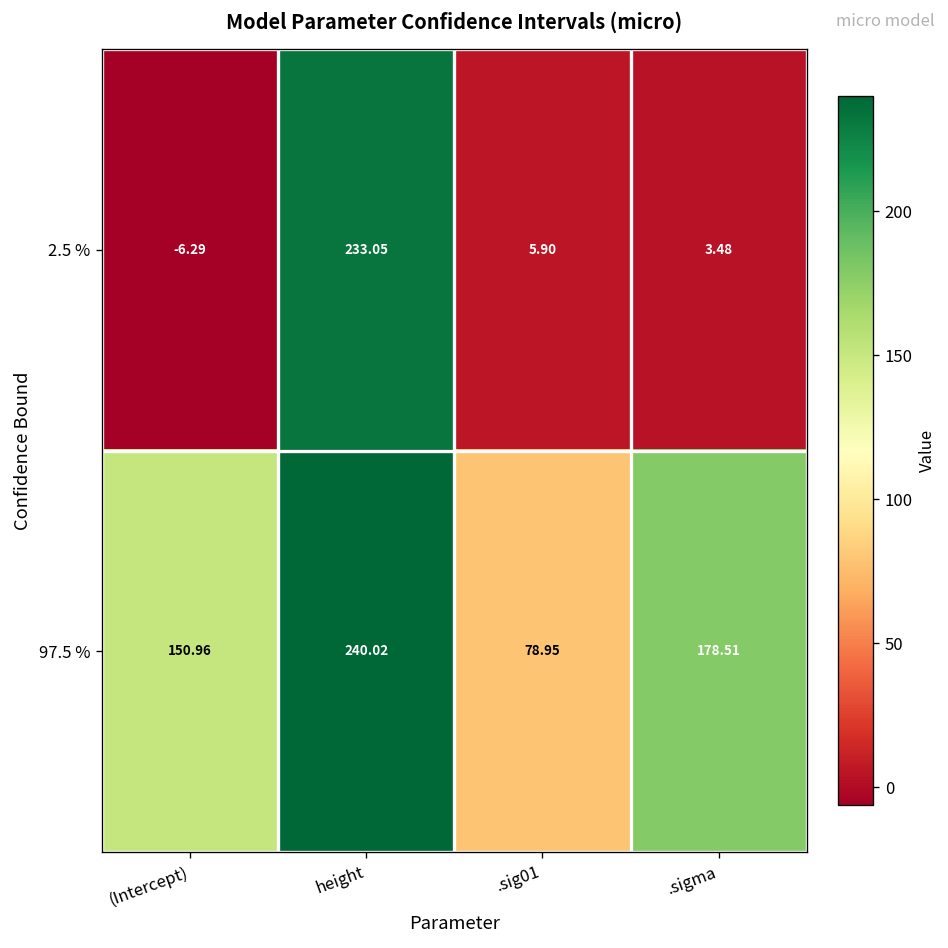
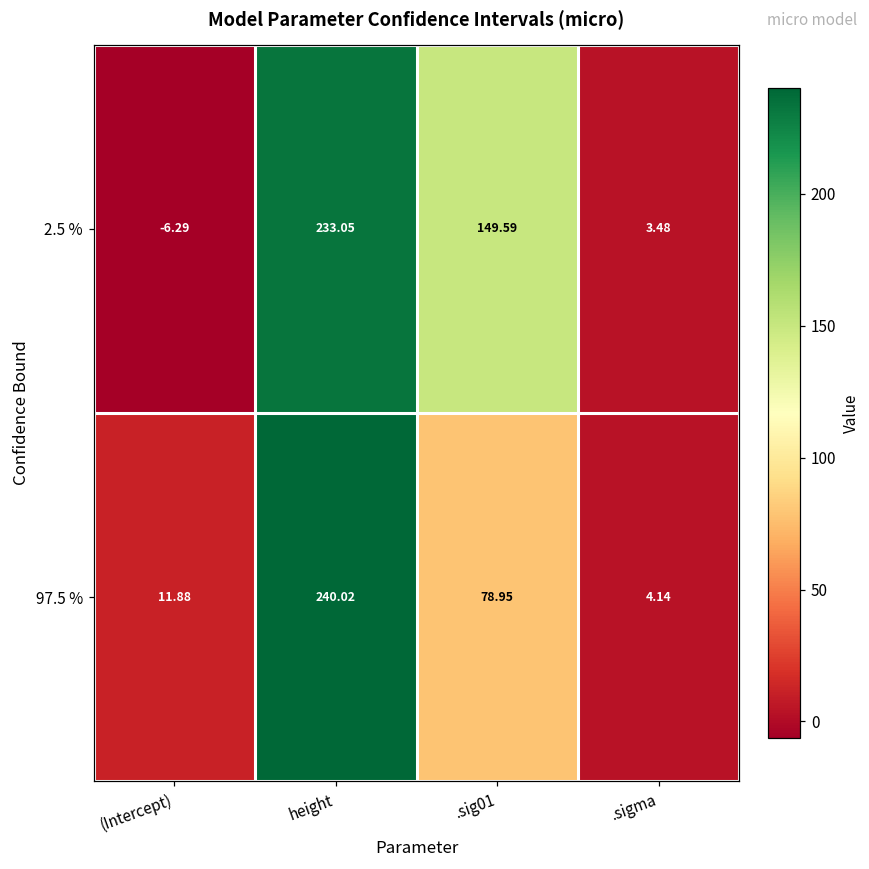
2.5 %, .sig01: 5.90 -> 149.59
97.5 %, (Intercept): 150.96 -> 11.88
97.5 %, .sigma: 178.51 -> 4.14
